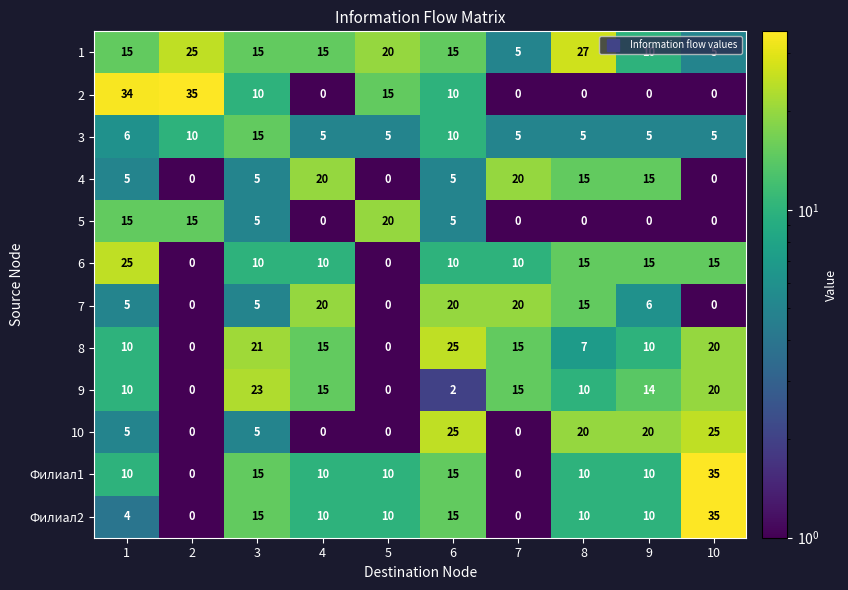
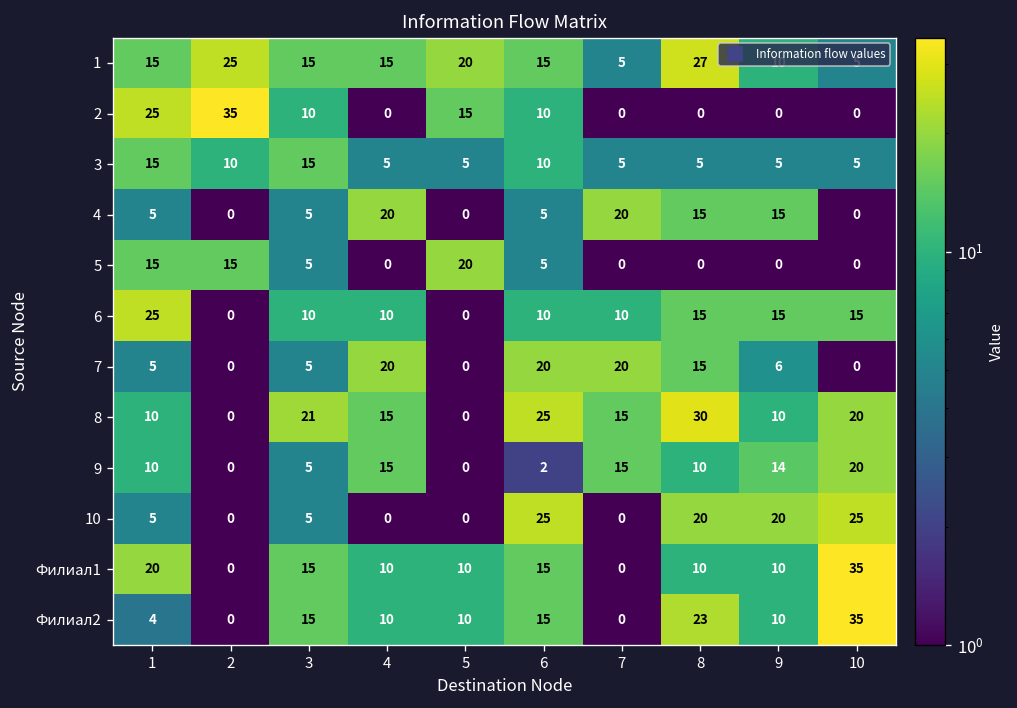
2, 1: 34 -> 25
3, 1: 6 -> 15
8, 8: 7 -> 30
9, 3: 23 -> 5
Филиал1, 1: 10 -> 20
Филиал2, 8: 10 -> 23
